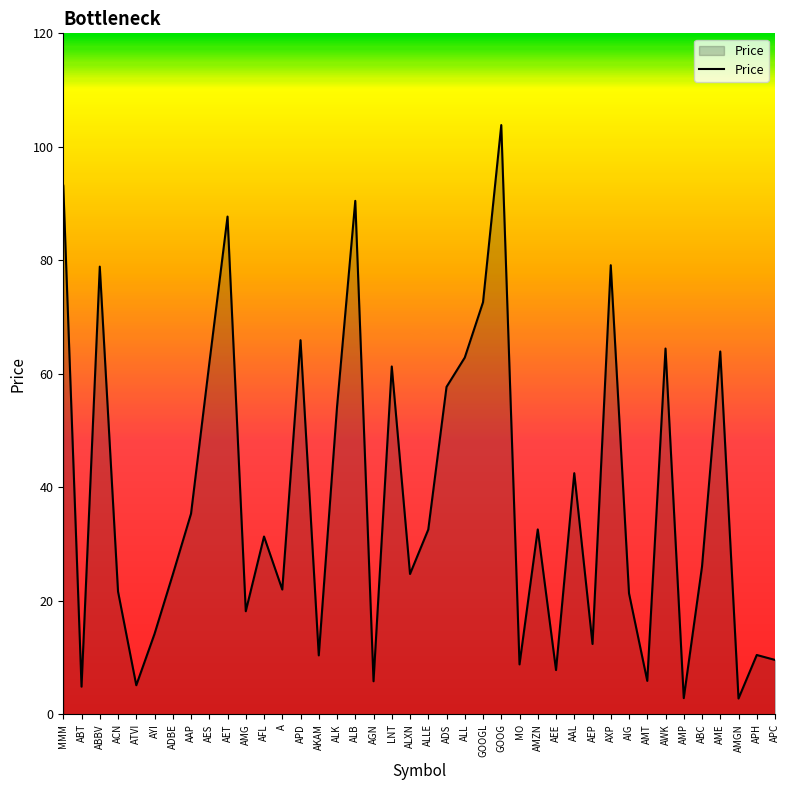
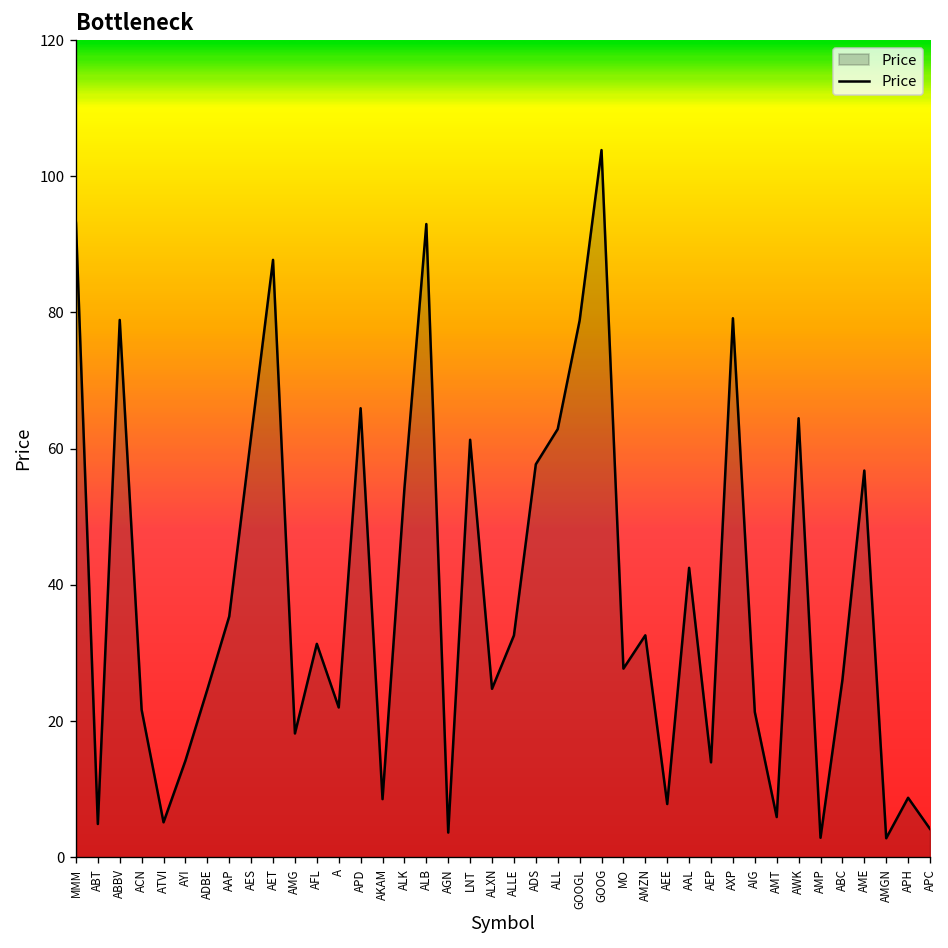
AKAM: 10 -> 9
ALB: 90 -> 93
AGN: 6 -> 4
GOOGL: 73 -> 79
MO: 9 -> 28
AEP: 12 -> 14
AME: 64 -> 57
APH: 10 -> 9
APC: 10 -> 4
